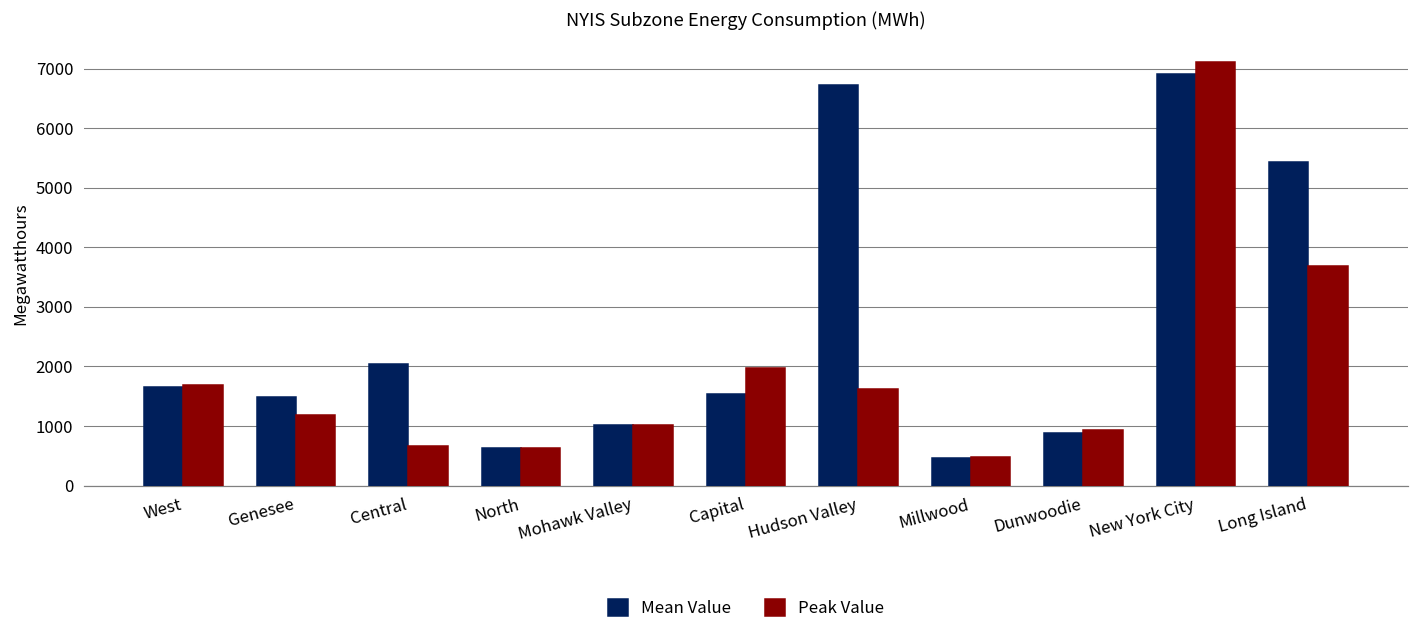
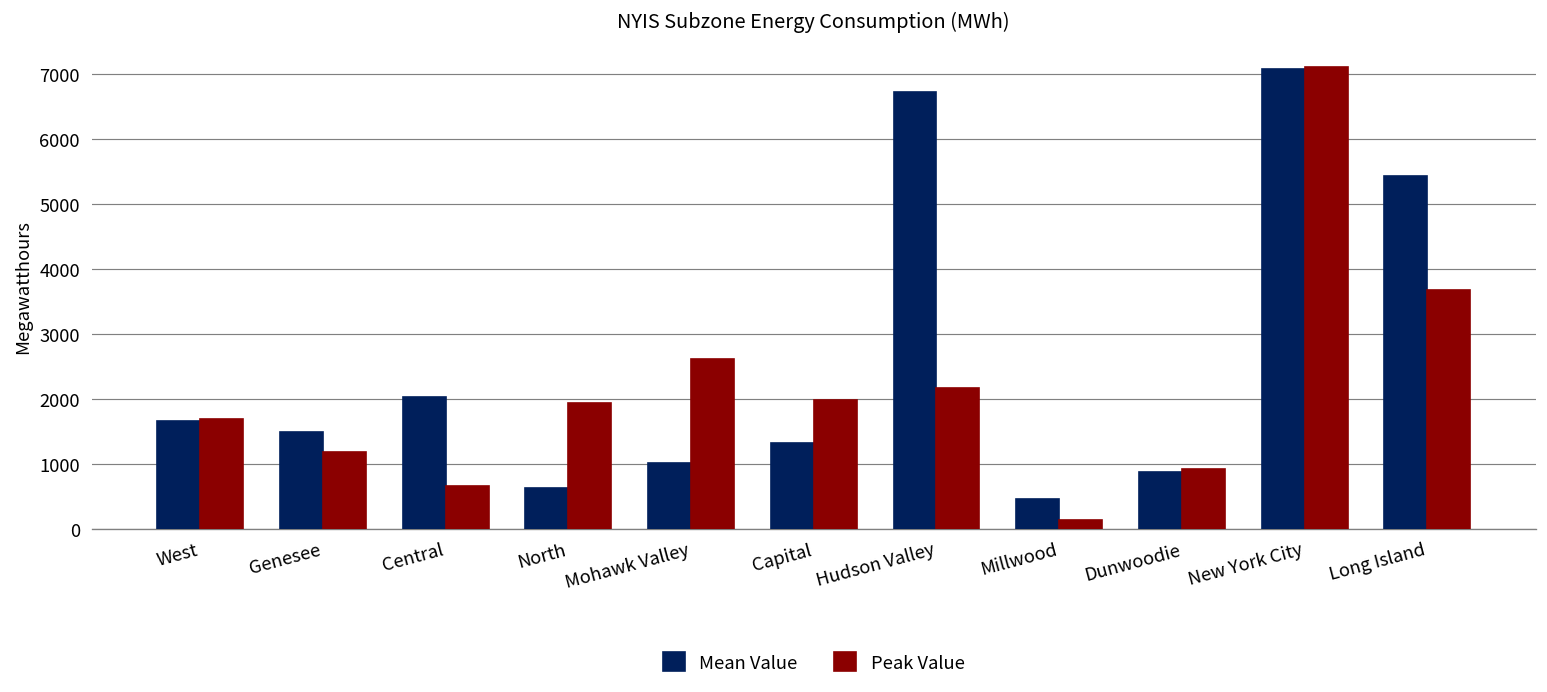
Peak Value, North: 600 -> 1900
Peak Value, Mohawk Valley: 1000 -> 2600
Mean Value, Capital: 1500 -> 1300
Peak Value, Hudson Valley: 1600 -> 2200
Peak Value, Millwood: 500 -> 100
Mean Value, New York City: 6900 -> 7100
